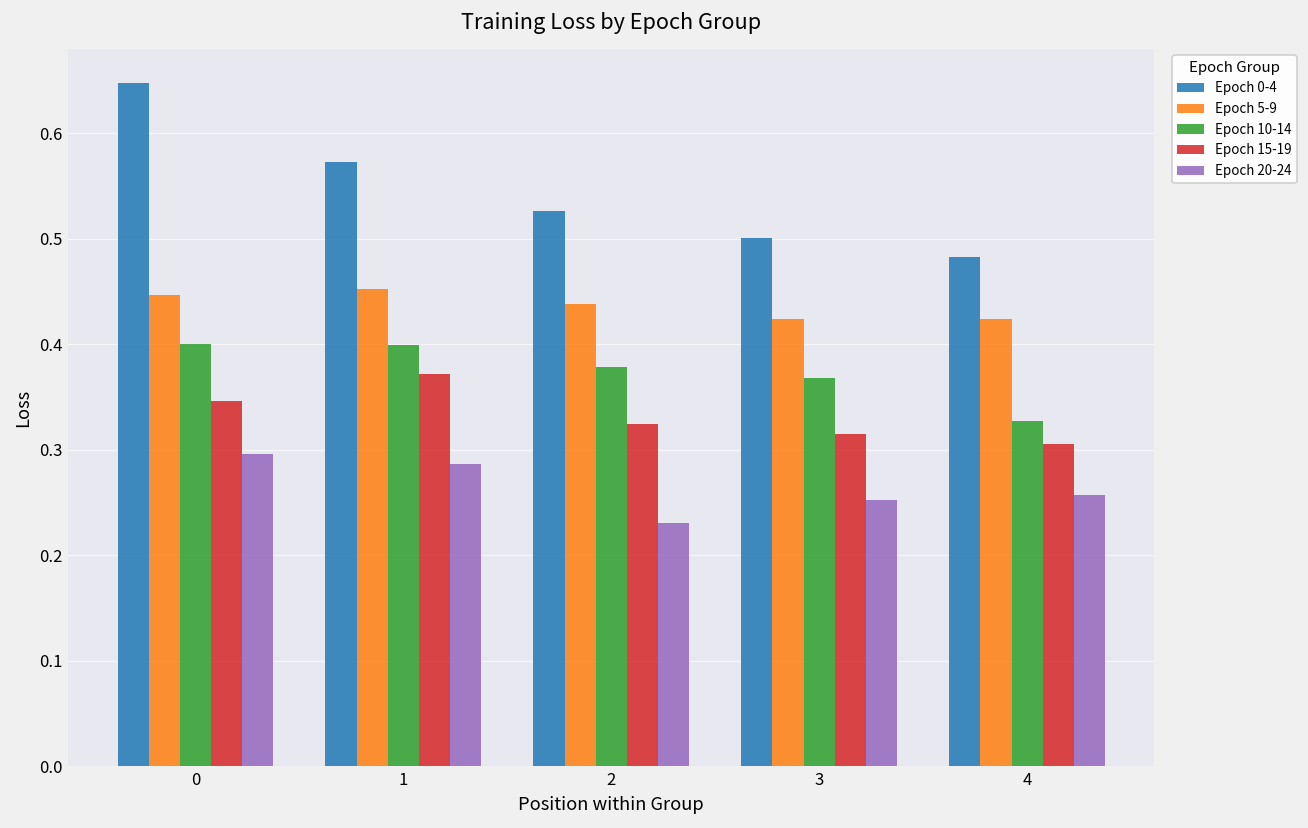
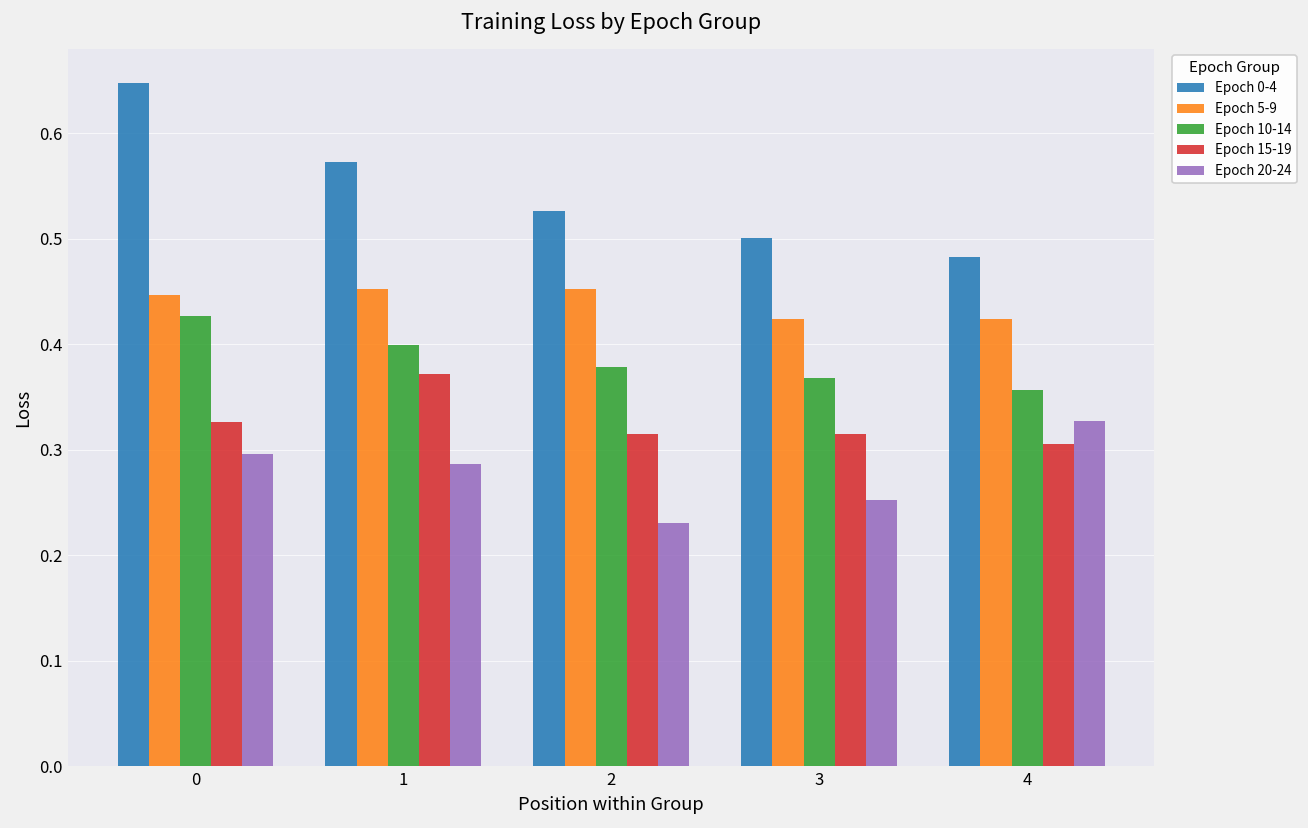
Epoch 10-14, 0: 0.40 -> 0.43
Epoch 15-19, 0: 0.35 -> 0.33
Epoch 5-9, 2: 0.44 -> 0.45
Epoch 15-19, 2: 0.32 -> 0.31
Epoch 10-14, 4: 0.33 -> 0.36
Epoch 20-24, 4: 0.26 -> 0.33
